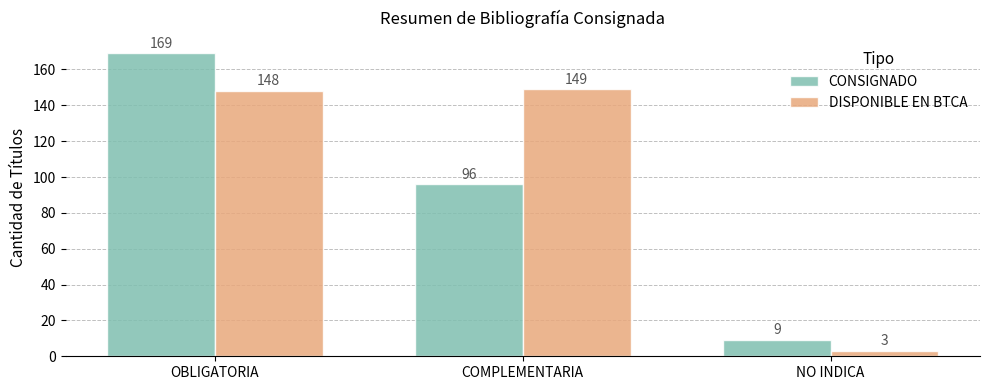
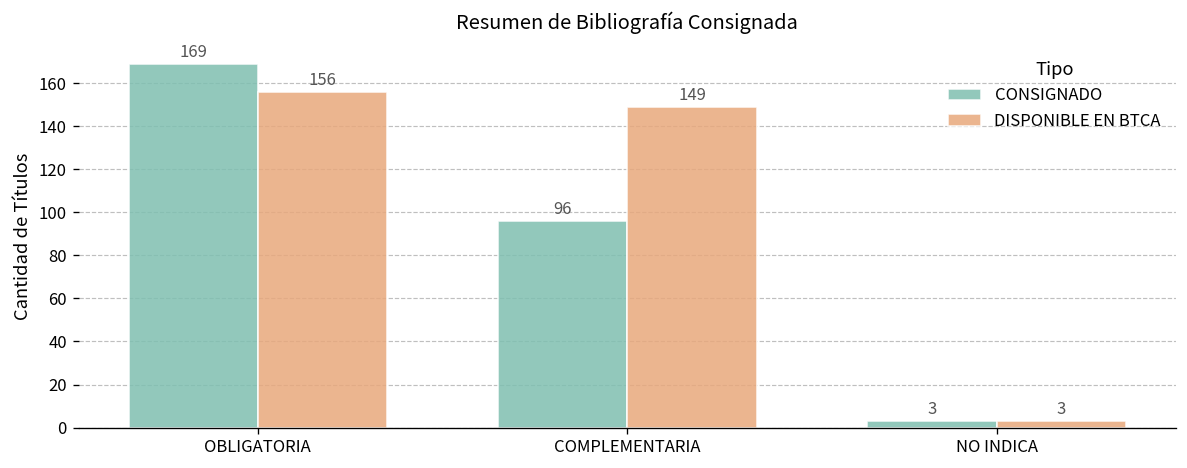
DISPONIBLE EN BTCA, OBLIGATORIA: 148 -> 156
CONSIGNADO, NO INDICA: 9 -> 3
